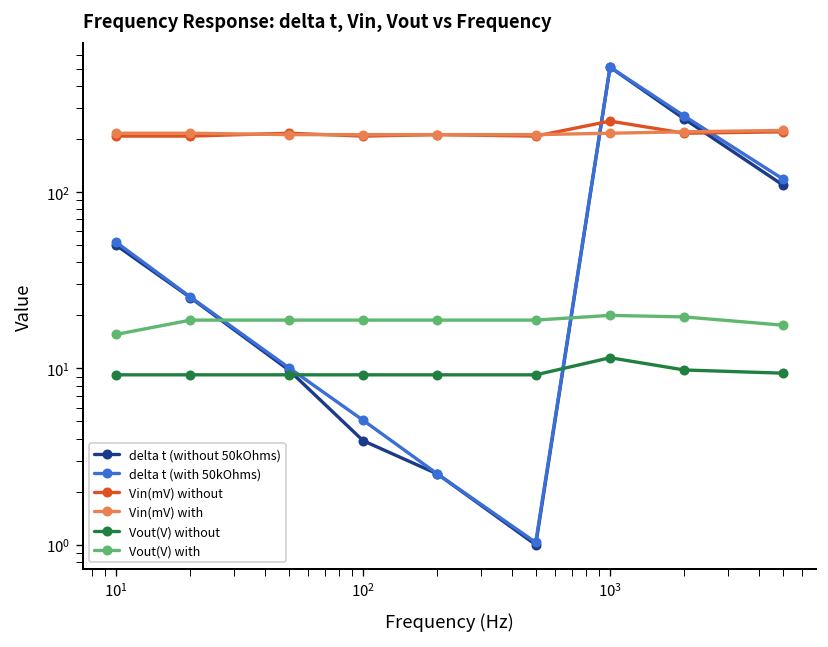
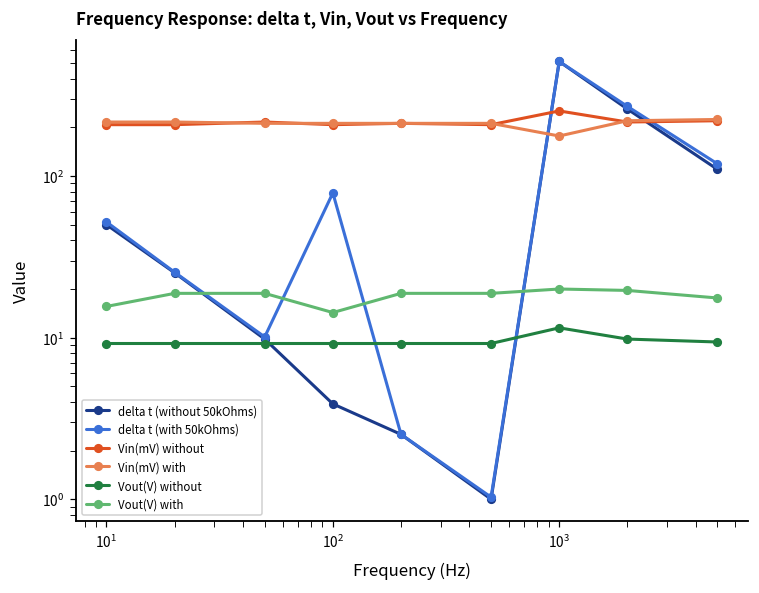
delta t (with 50kOhms), 10^2: 5.1 -> 80
Vout(V) with, 10^2: 19 -> 14
Vin(mV) with, 10^3: 220 -> 180
